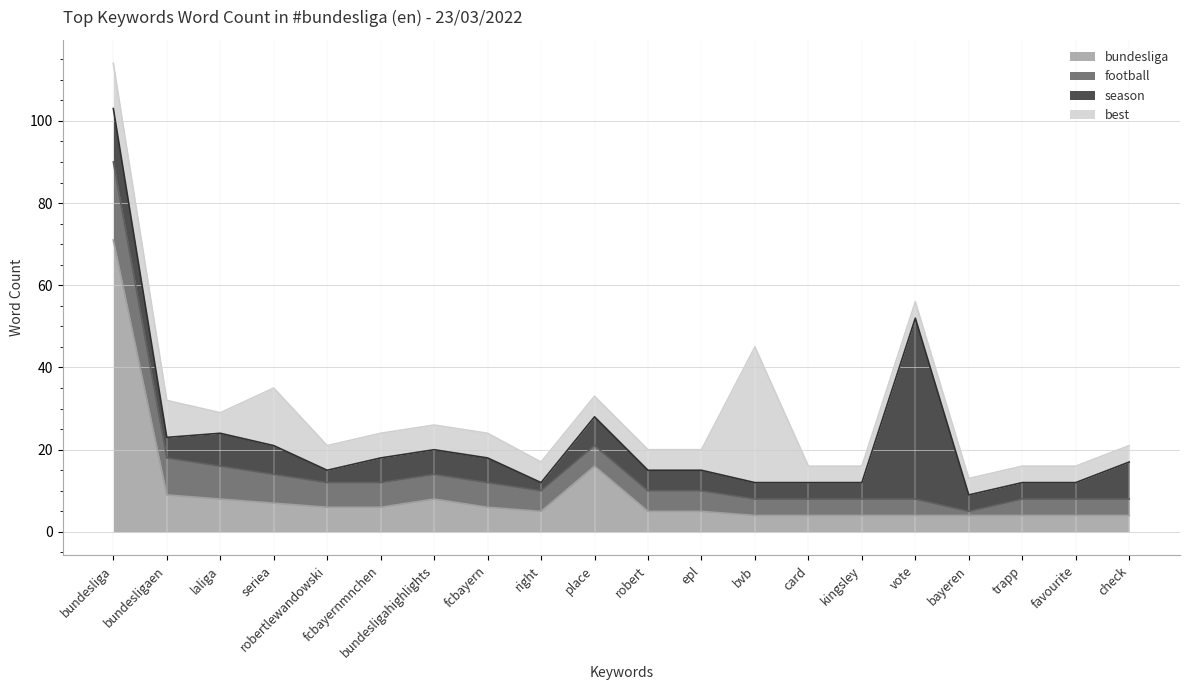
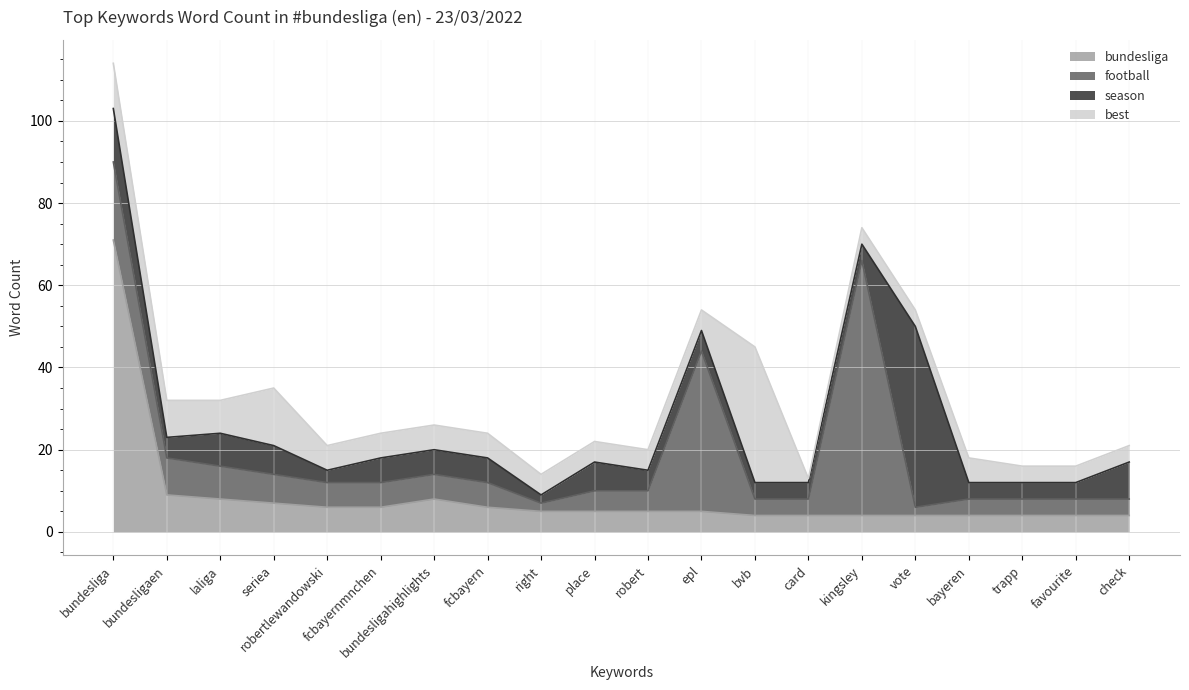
best, laliga: 5 -> 8
football, right: 5 -> 2
bundesliga, place: 16 -> 5
football, epl: 5 -> 39
best, card: 4 -> 1
football, kingsley: 4 -> 62
football, vote: 4 -> 2
football, bayeren: 1 -> 4
best, bayeren: 4 -> 6
